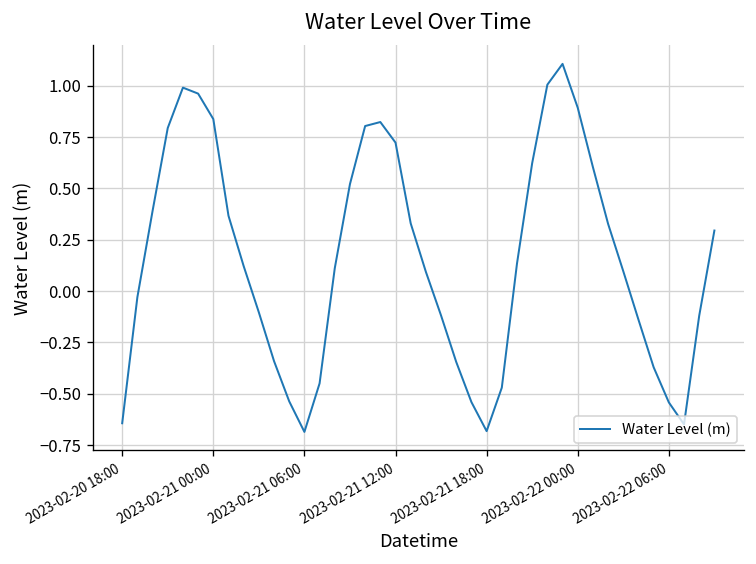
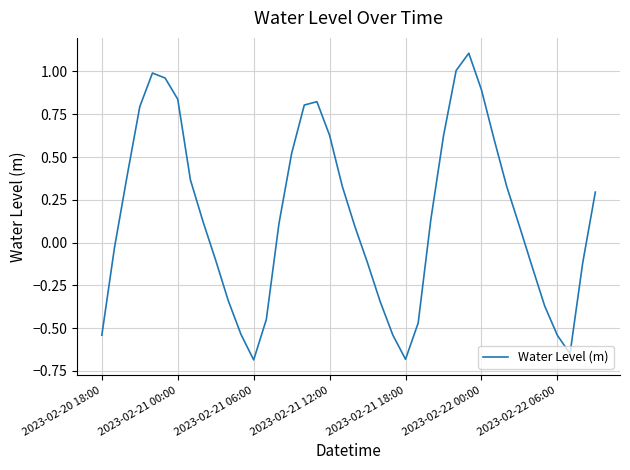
2023-02-20 18:00: -0.64 -> -0.54
2023-02-21 12:00: 0.72 -> 0.63
